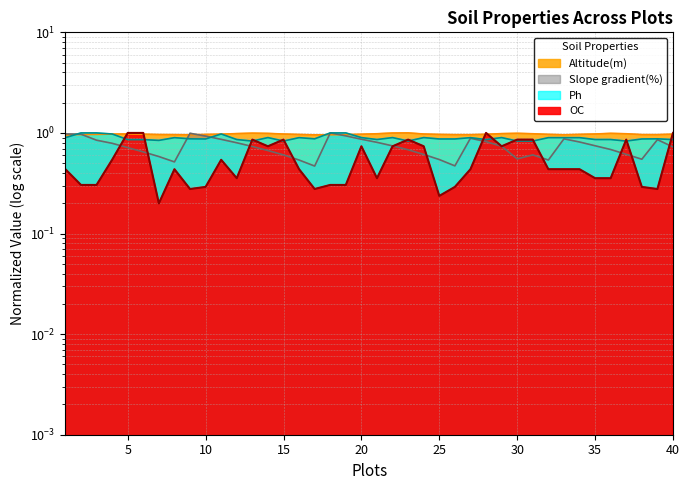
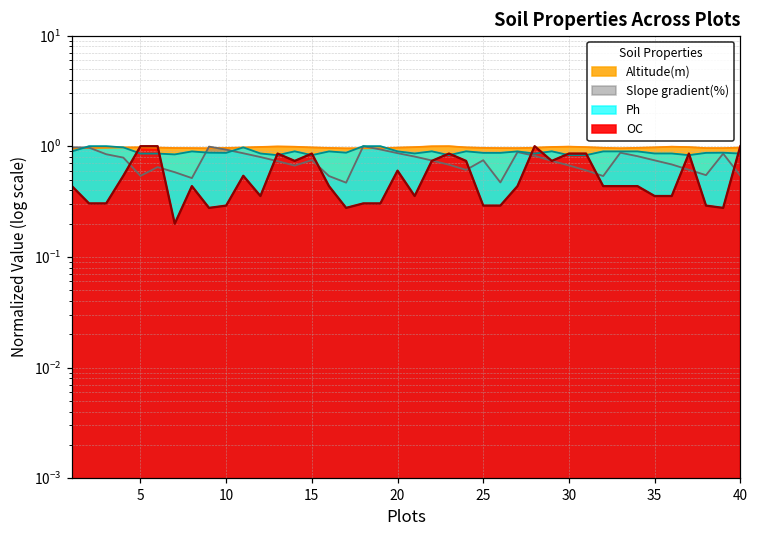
Slope gradient(%), 5: 0.7 -> 0.5
Slope gradient(%), 15: 0.6 -> 0.7
OC, 20: 0.7 -> 0.6
Slope gradient(%), 25: 0.5 -> 0.7
OC, 25: 0.24 -> 0.29
Slope gradient(%), 30: 0.6 -> 0.7
Slope gradient(%), 40: 0.7 -> 0.5
